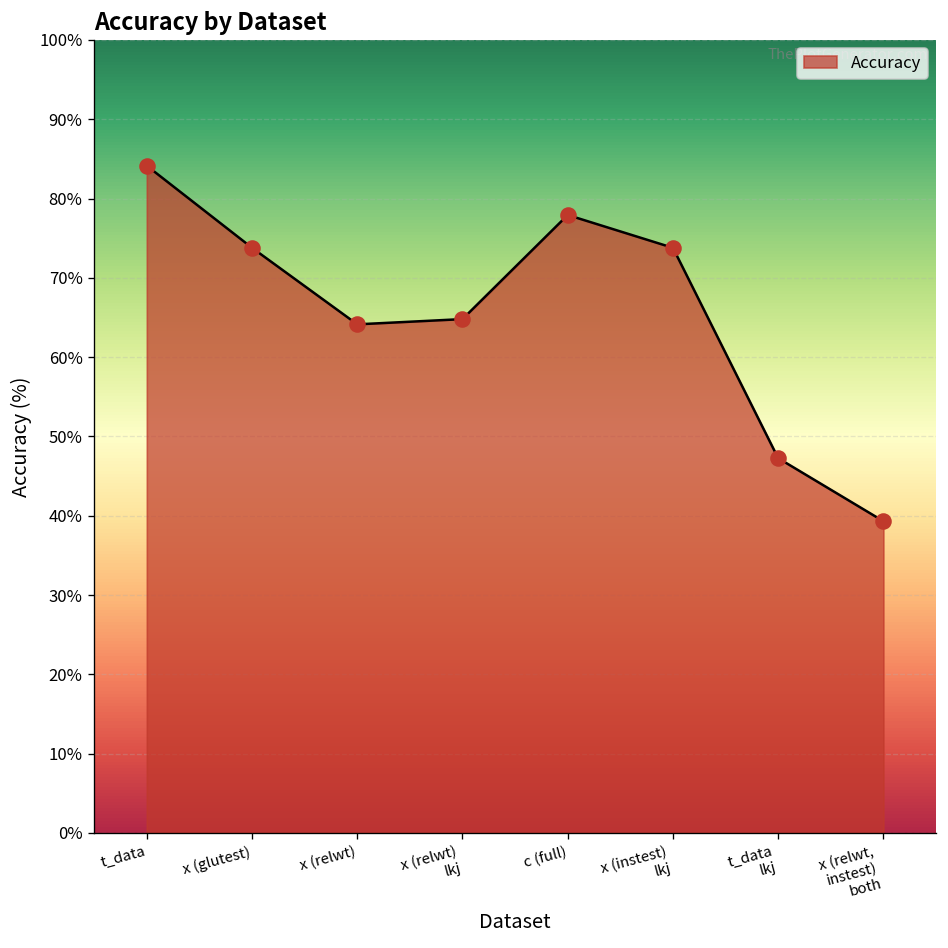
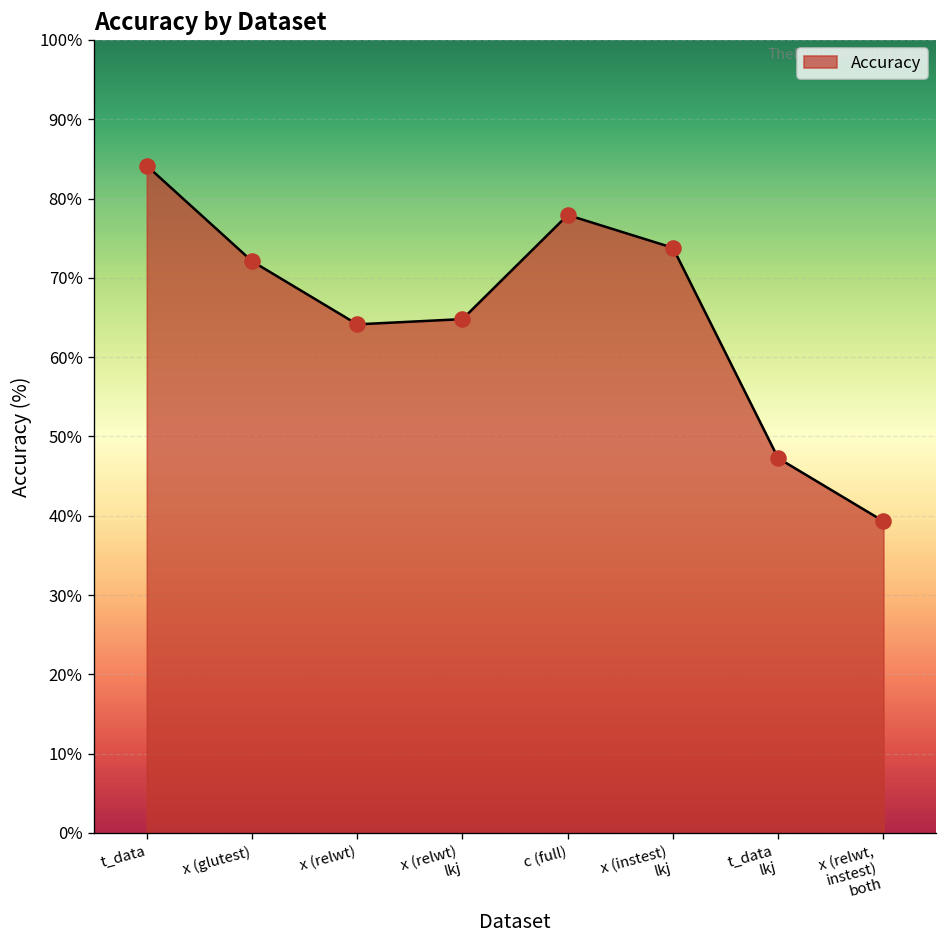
x (glutest): 74% -> 72%
